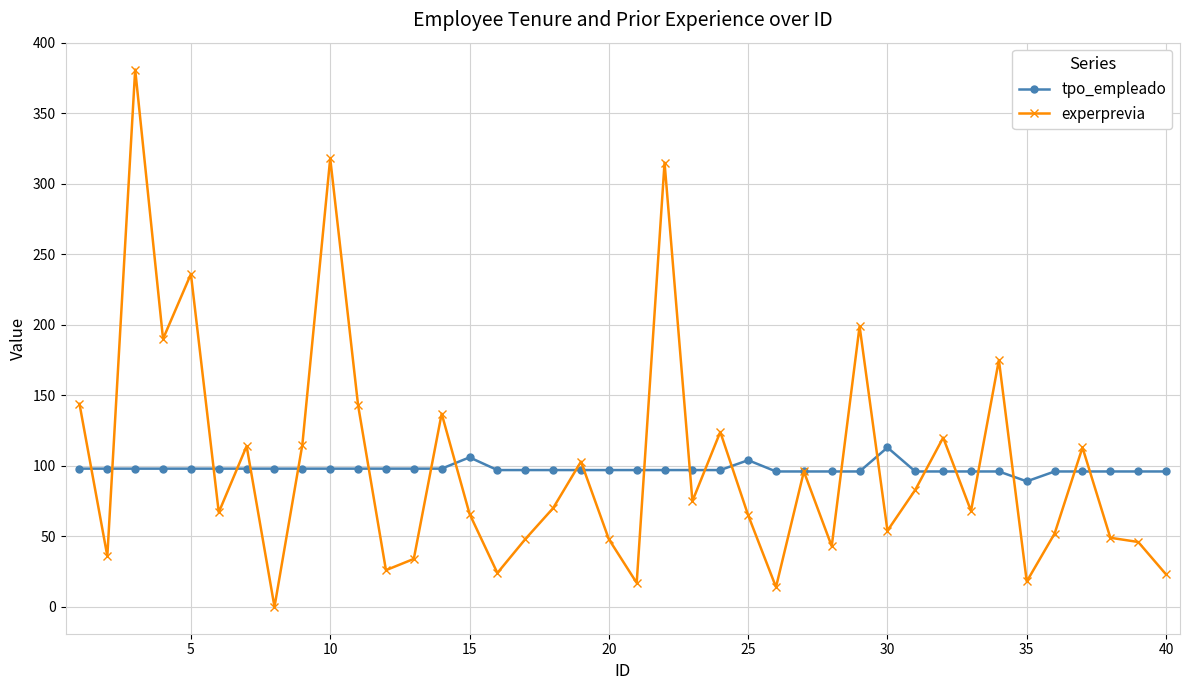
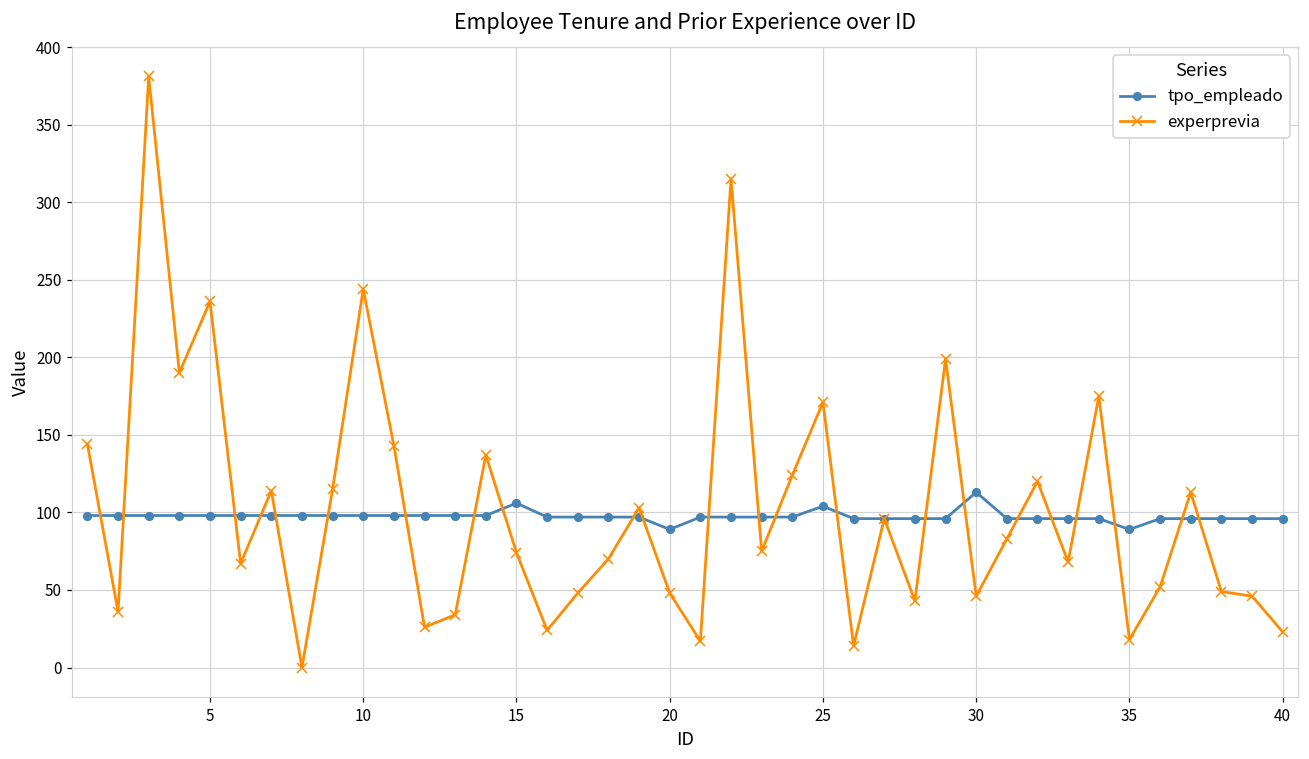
experprevia, 10: 318 -> 244
experprevia, 15: 66 -> 74
tpo_empleado, 20: 97 -> 89
experprevia, 25: 65 -> 171
experprevia, 30: 54 -> 46
